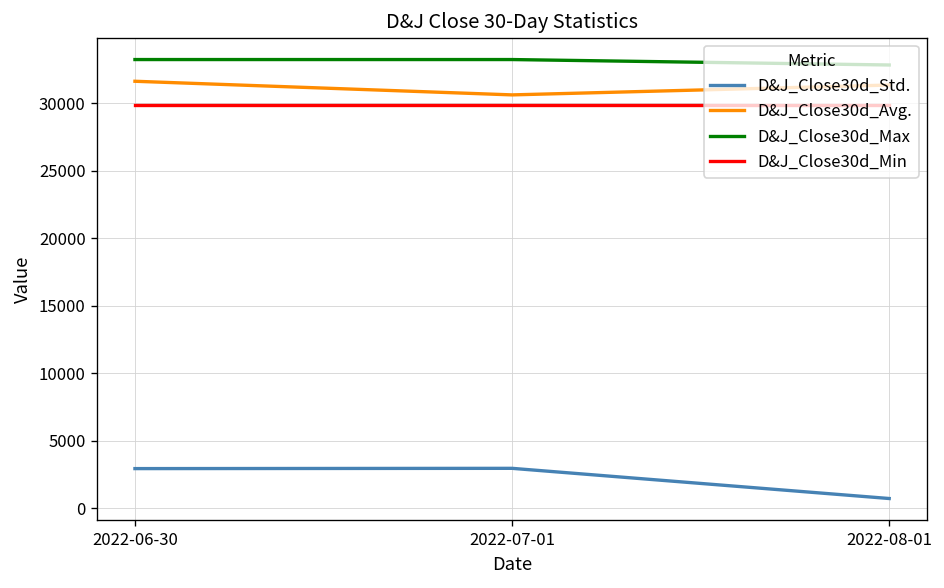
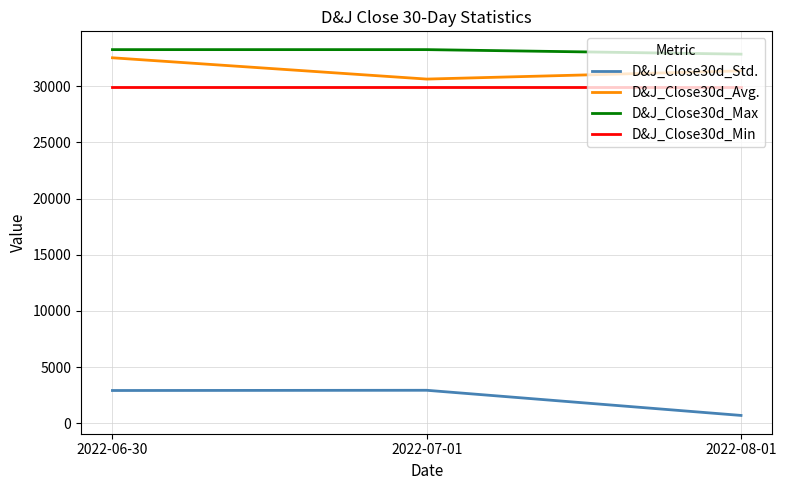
D&J_Close30d_Avg., 2022-06-30: 31600 -> 32500
